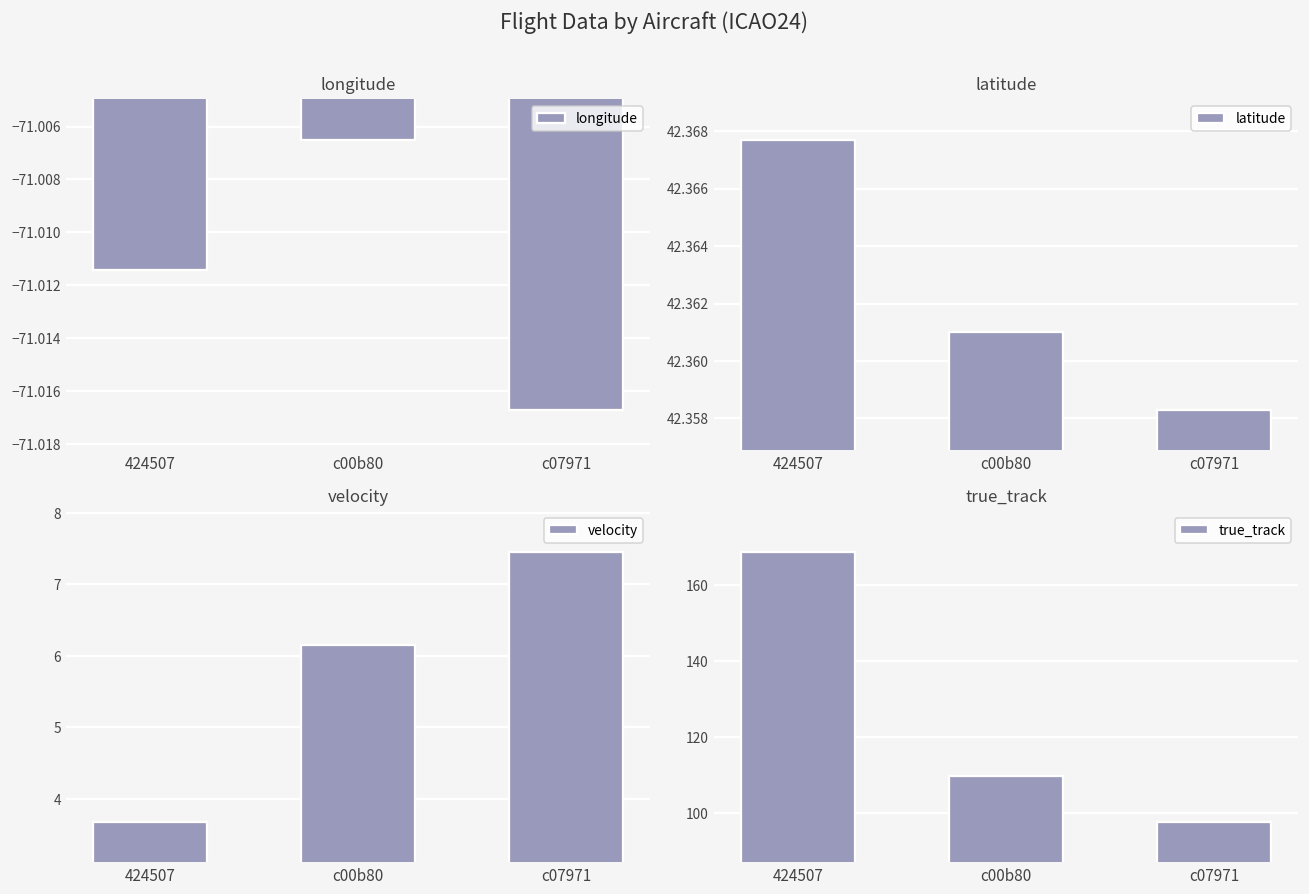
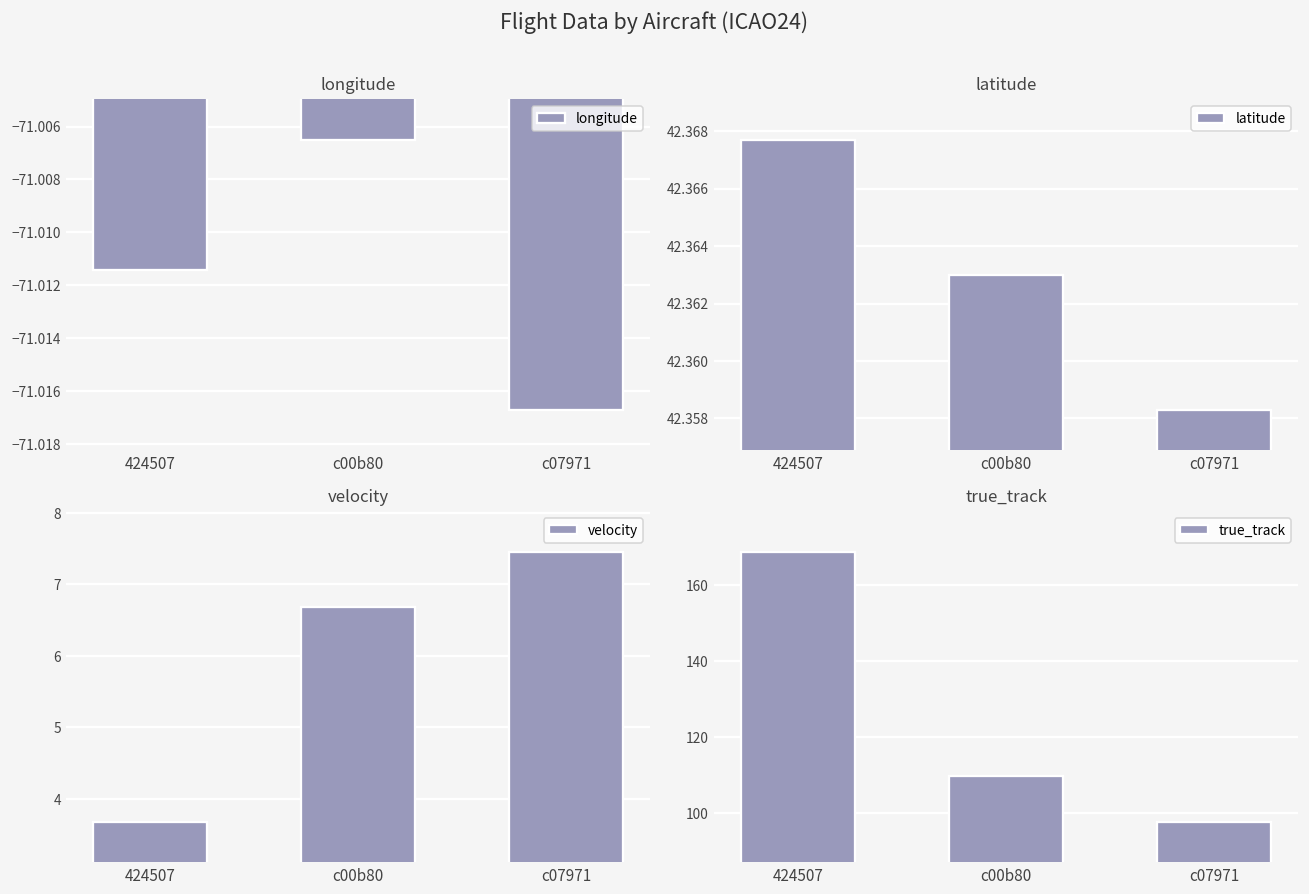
latitude, c00b80: 42.361 -> 42.363
velocity, c00b80: 6.2 -> 6.7
